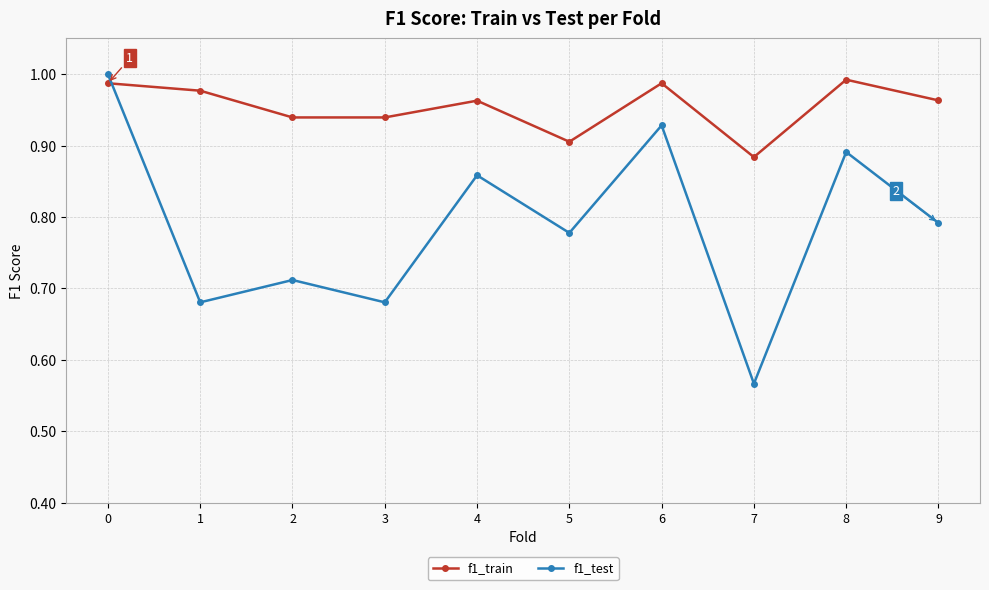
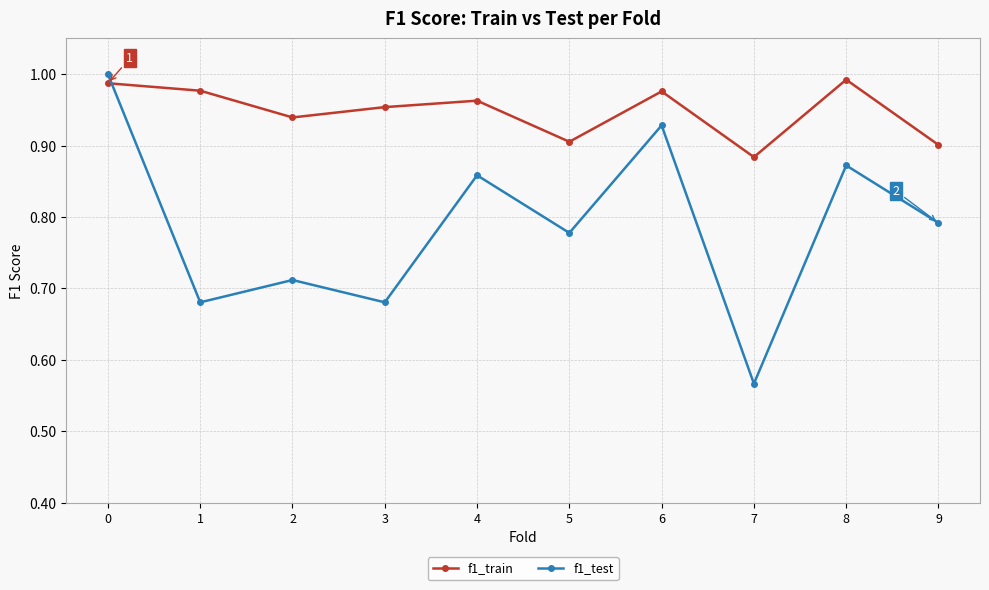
f1_train, 3: 0.94 -> 0.95
f1_train, 6: 0.99 -> 0.98
f1_test, 8: 0.89 -> 0.87
f1_train, 9: 0.96 -> 0.90
